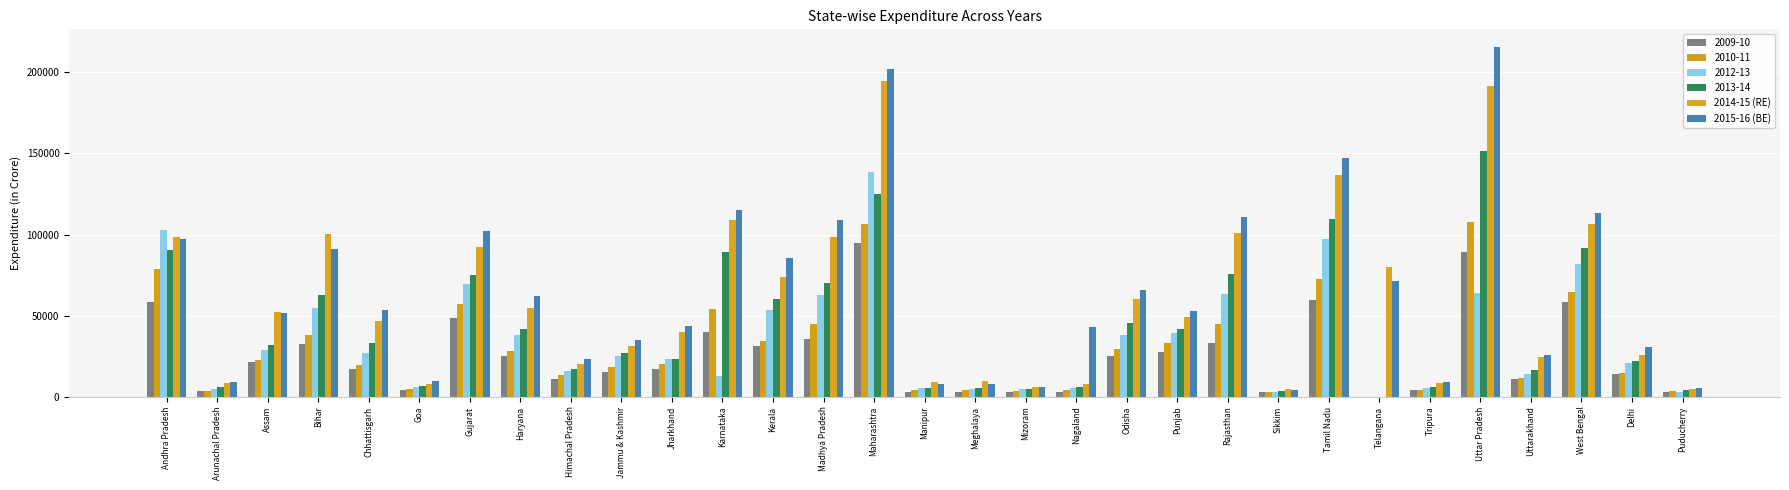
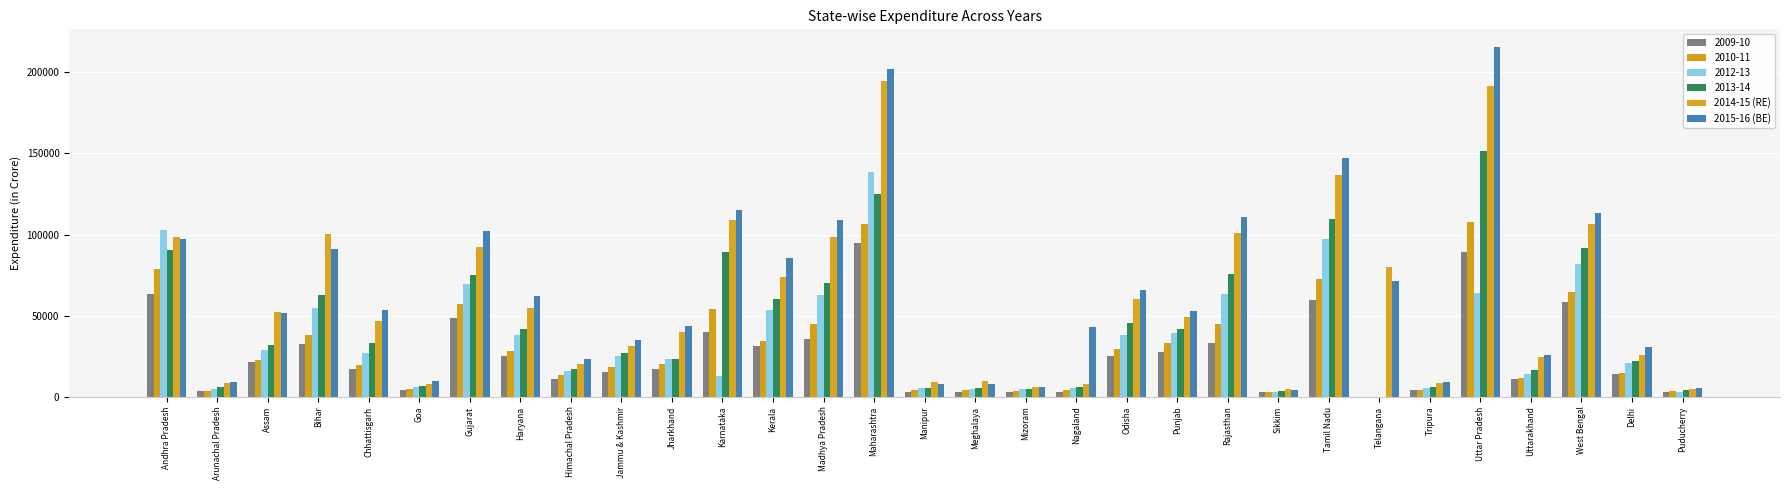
2009-10, Andhra Pradesh: 58000 -> 63000
